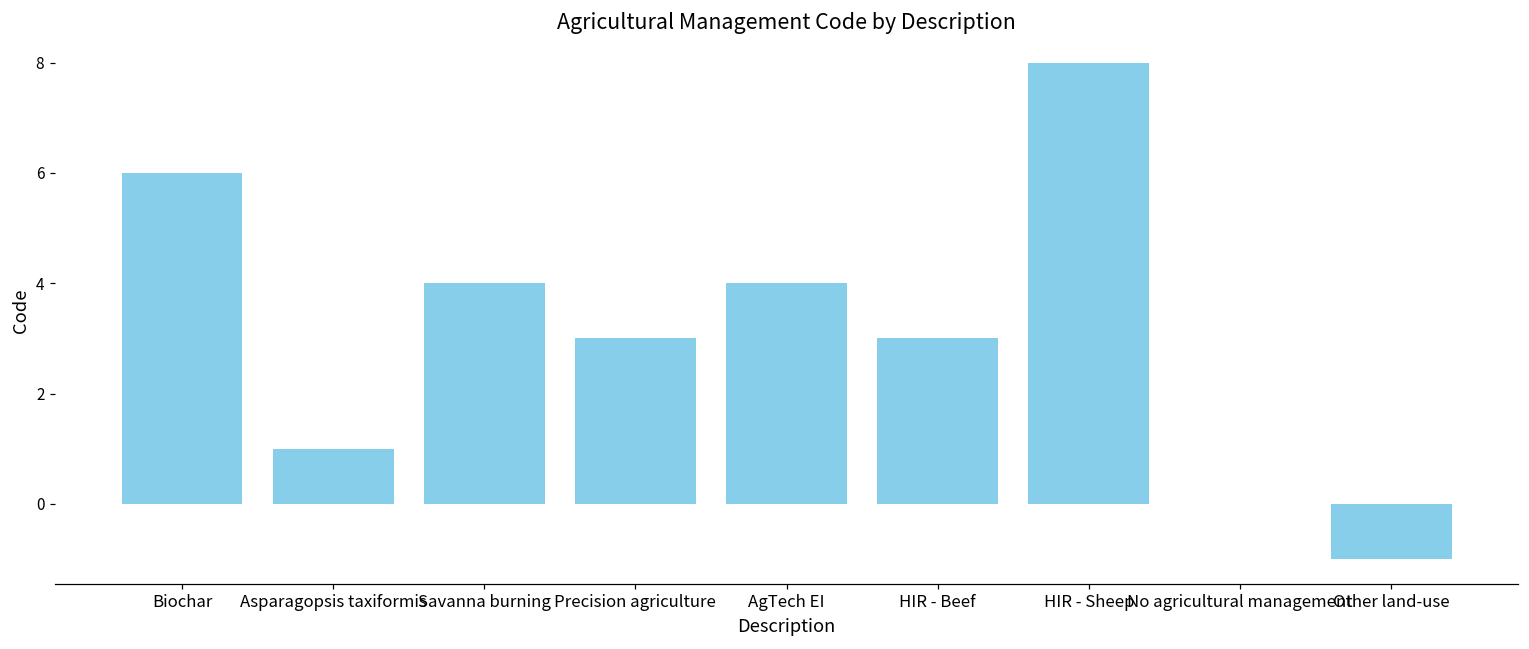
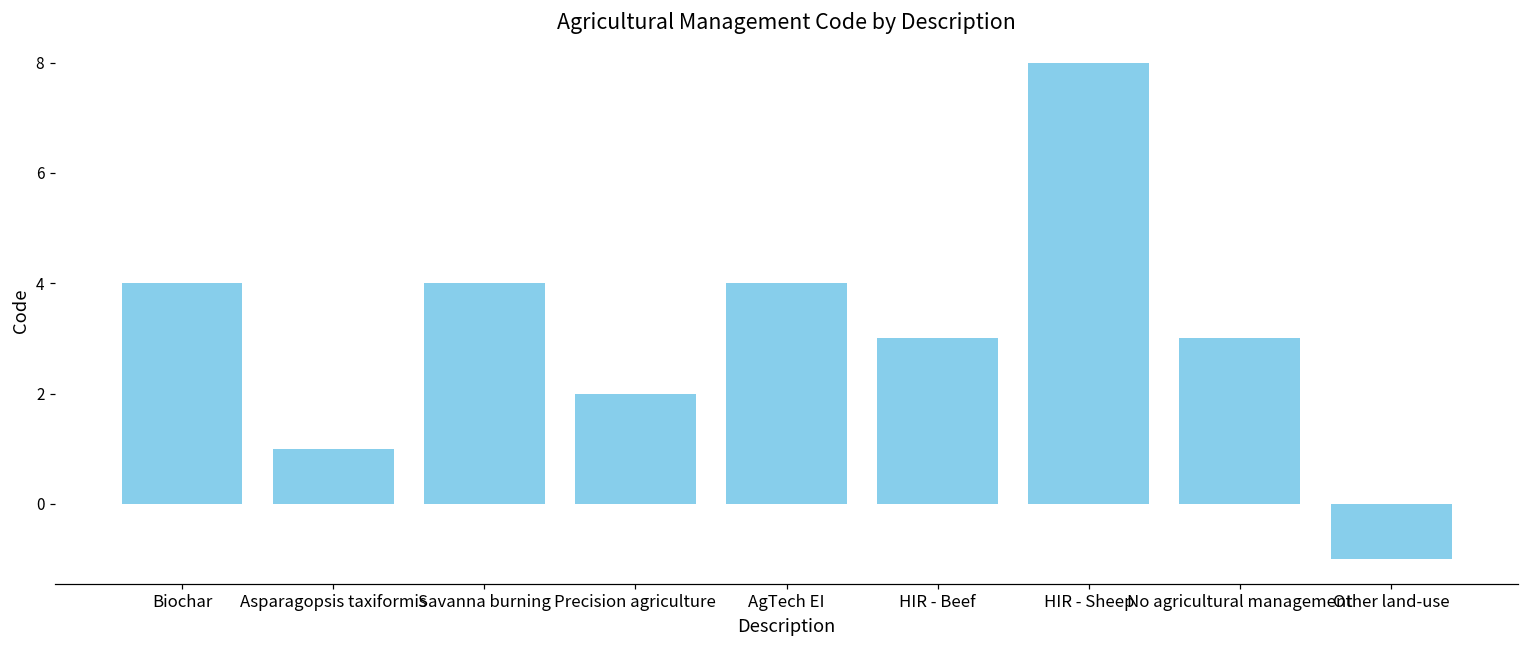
Biochar: 6 -> 4
Precision agriculture: 3 -> 2
No agricultural management: 0 -> 3
